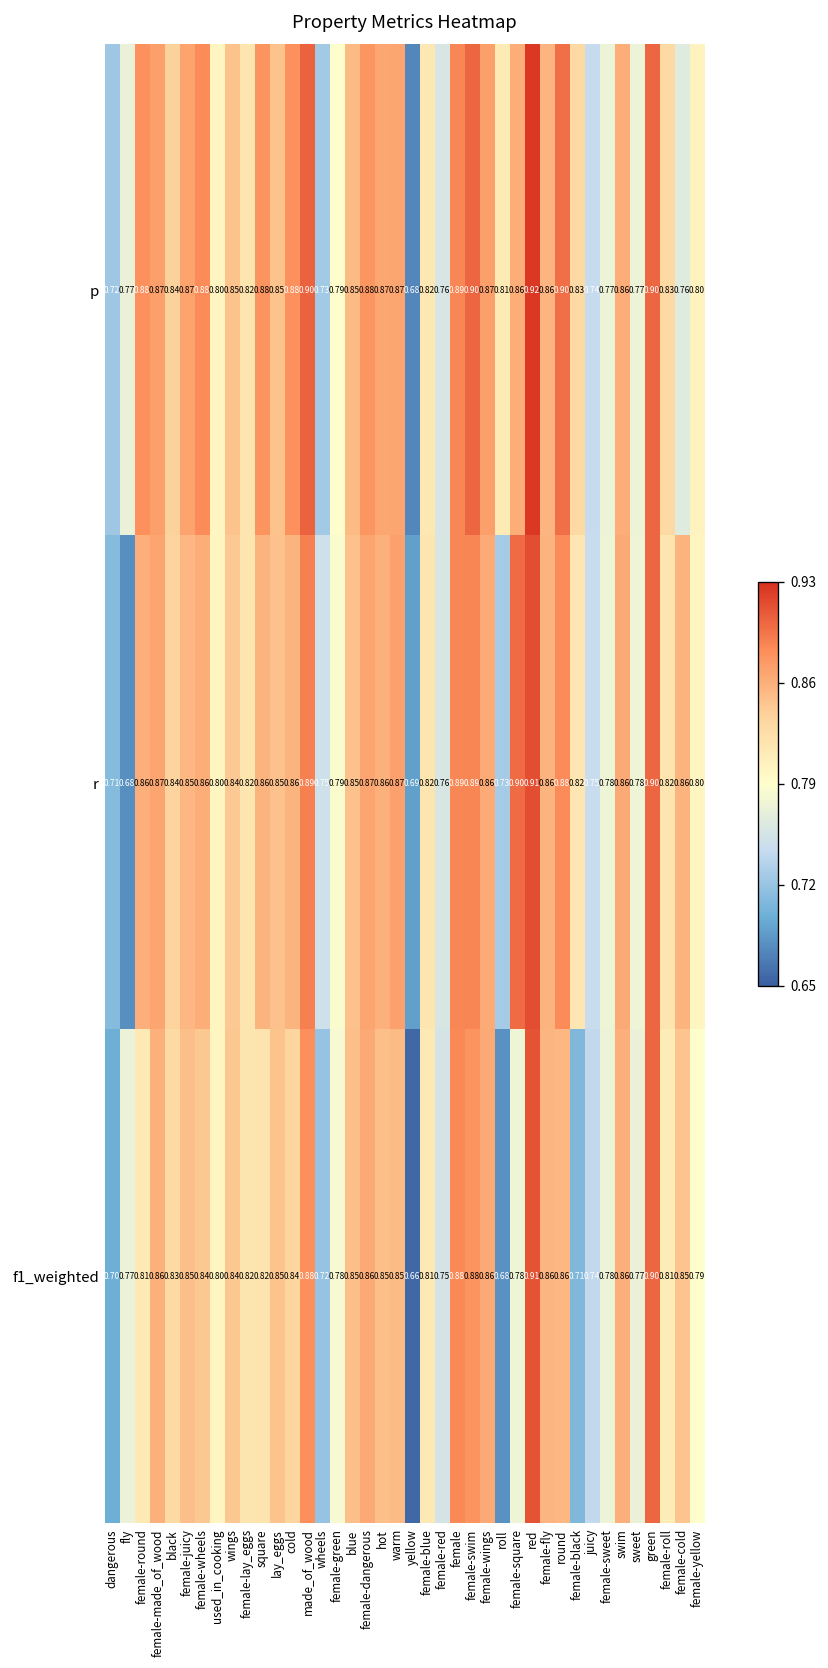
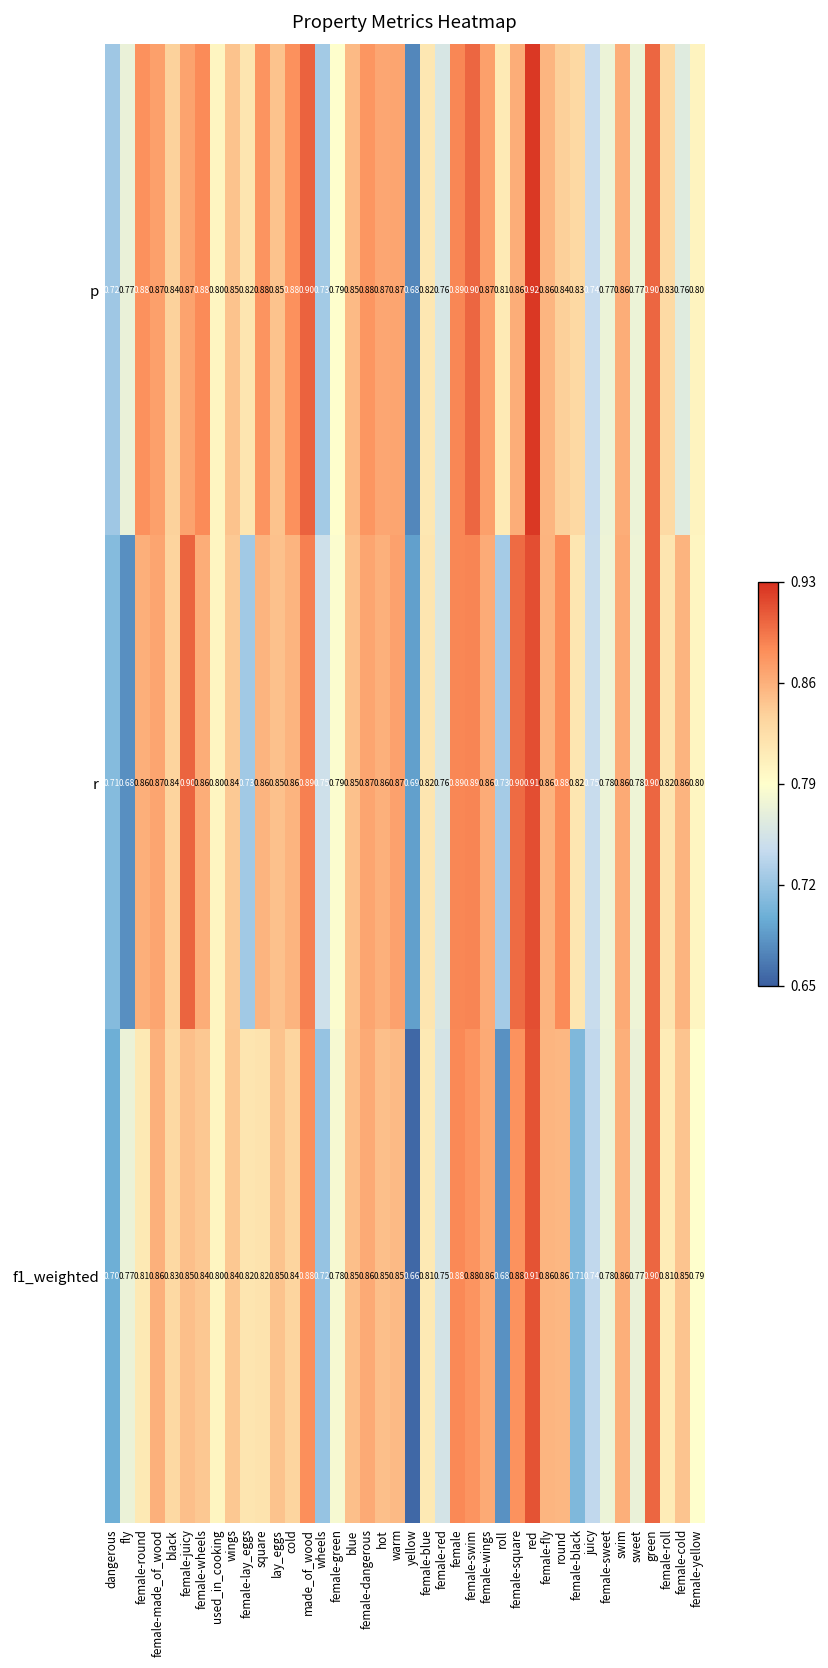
p, round: 0.90 -> 0.84
r, female-juicy: 0.85 -> 0.90
r, female-lay_eggs: 0.82 -> 0.73
f1_weighted, female-square: 0.78 -> 0.88
